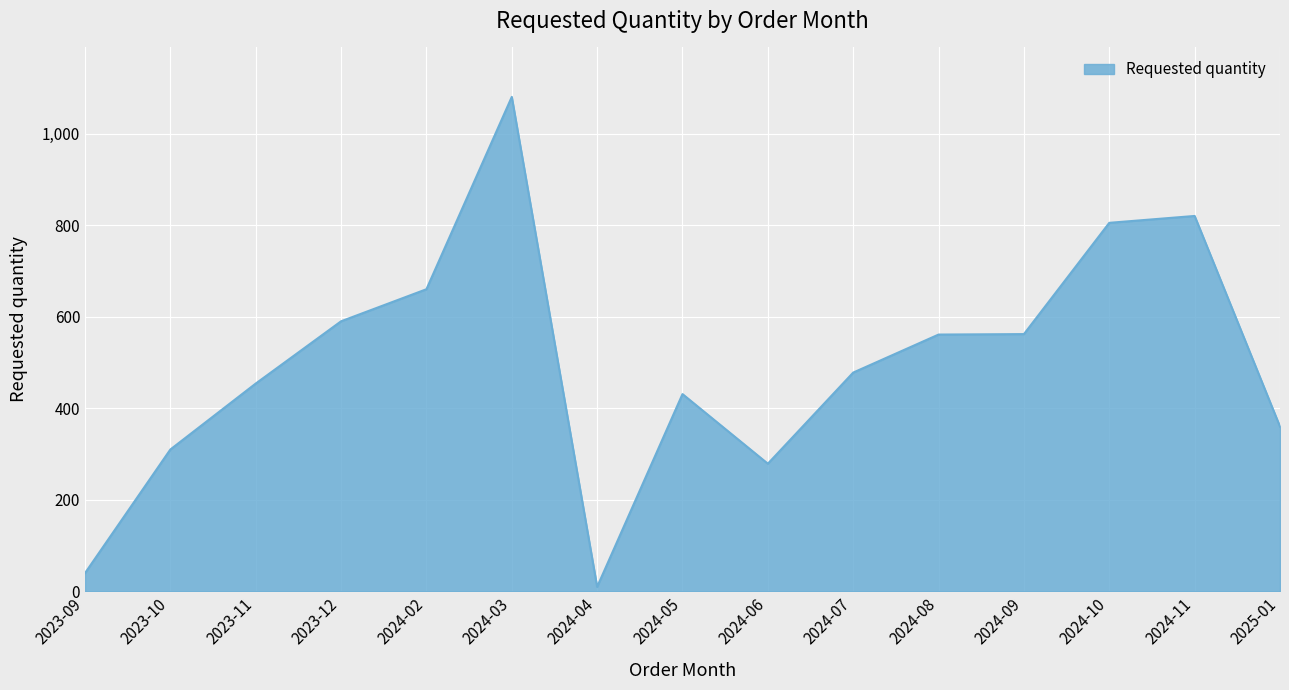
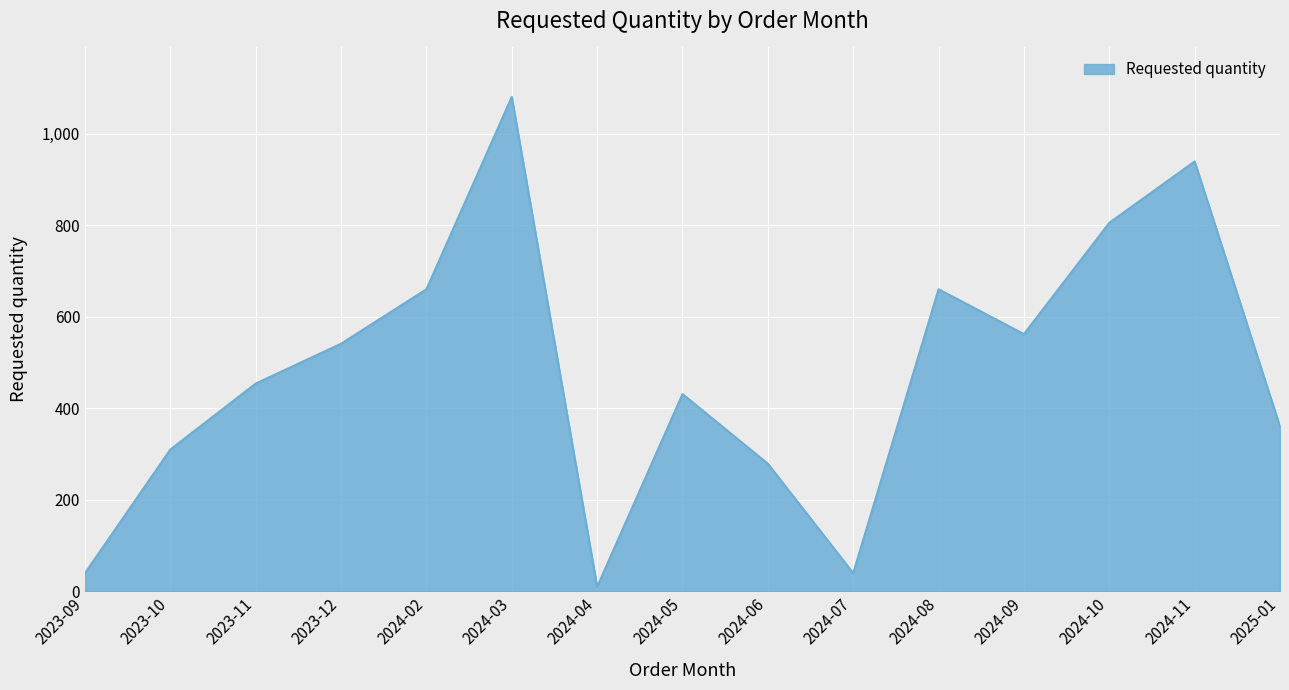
2023-12: 590 -> 540
2024-07: 480 -> 40
2024-08: 560 -> 660
2024-11: 820 -> 940
